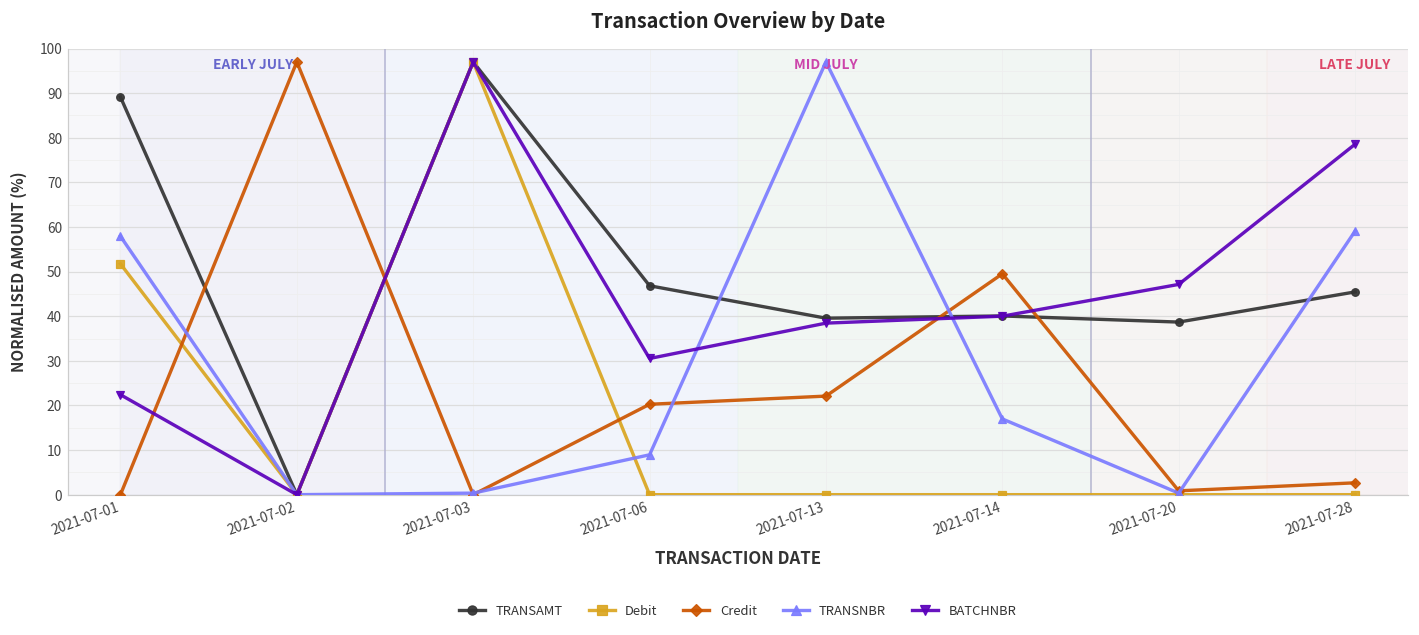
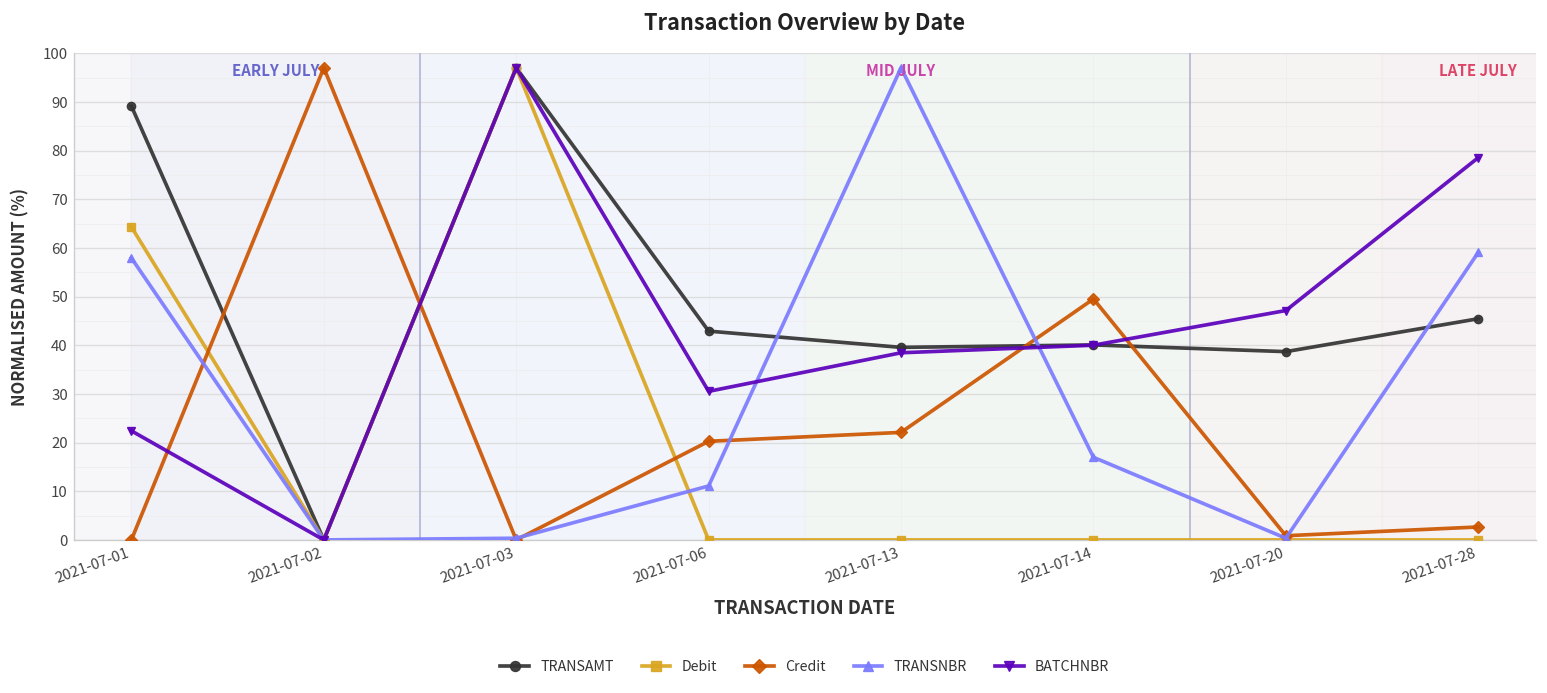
Debit, 2021-07-01: 52 -> 64
TRANSAMT, 2021-07-06: 47 -> 43
TRANSNBR, 2021-07-06: 9 -> 11
